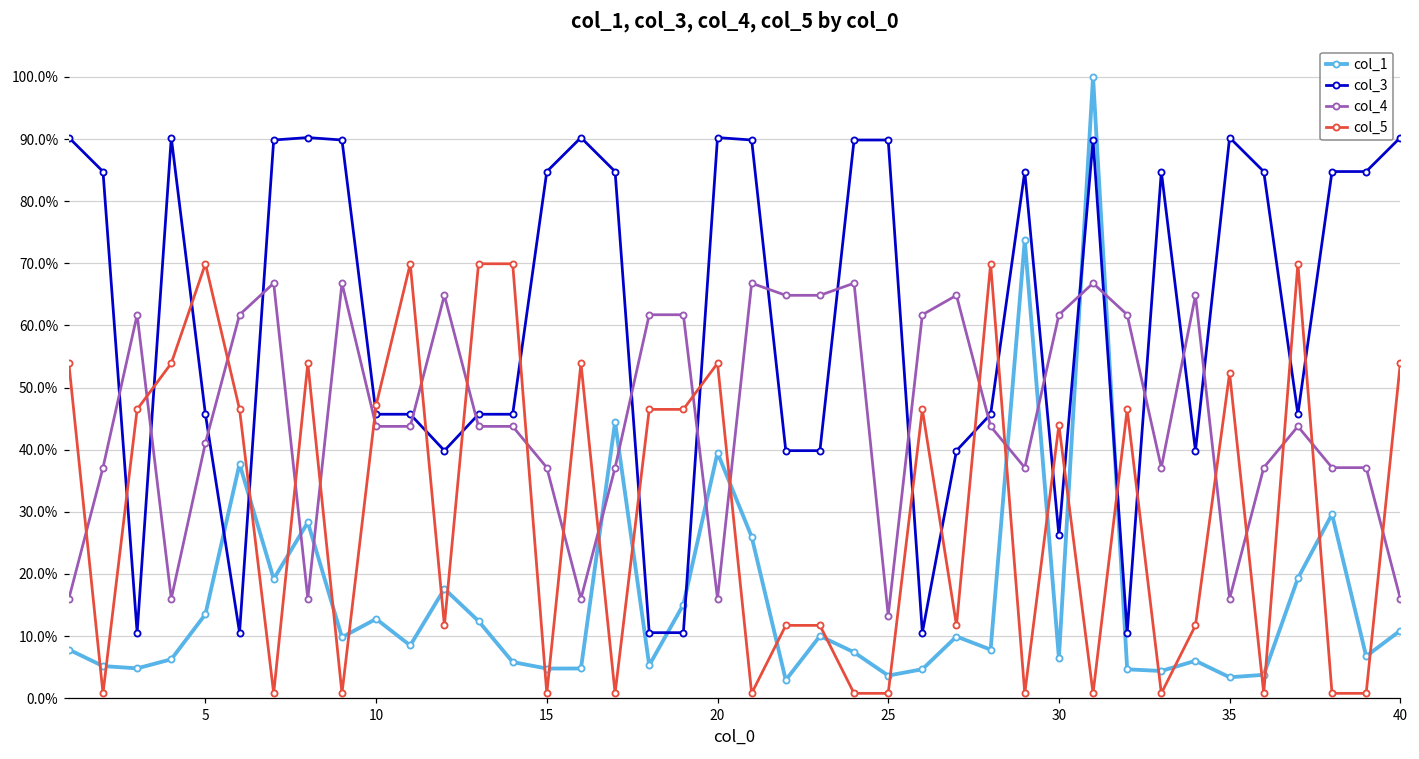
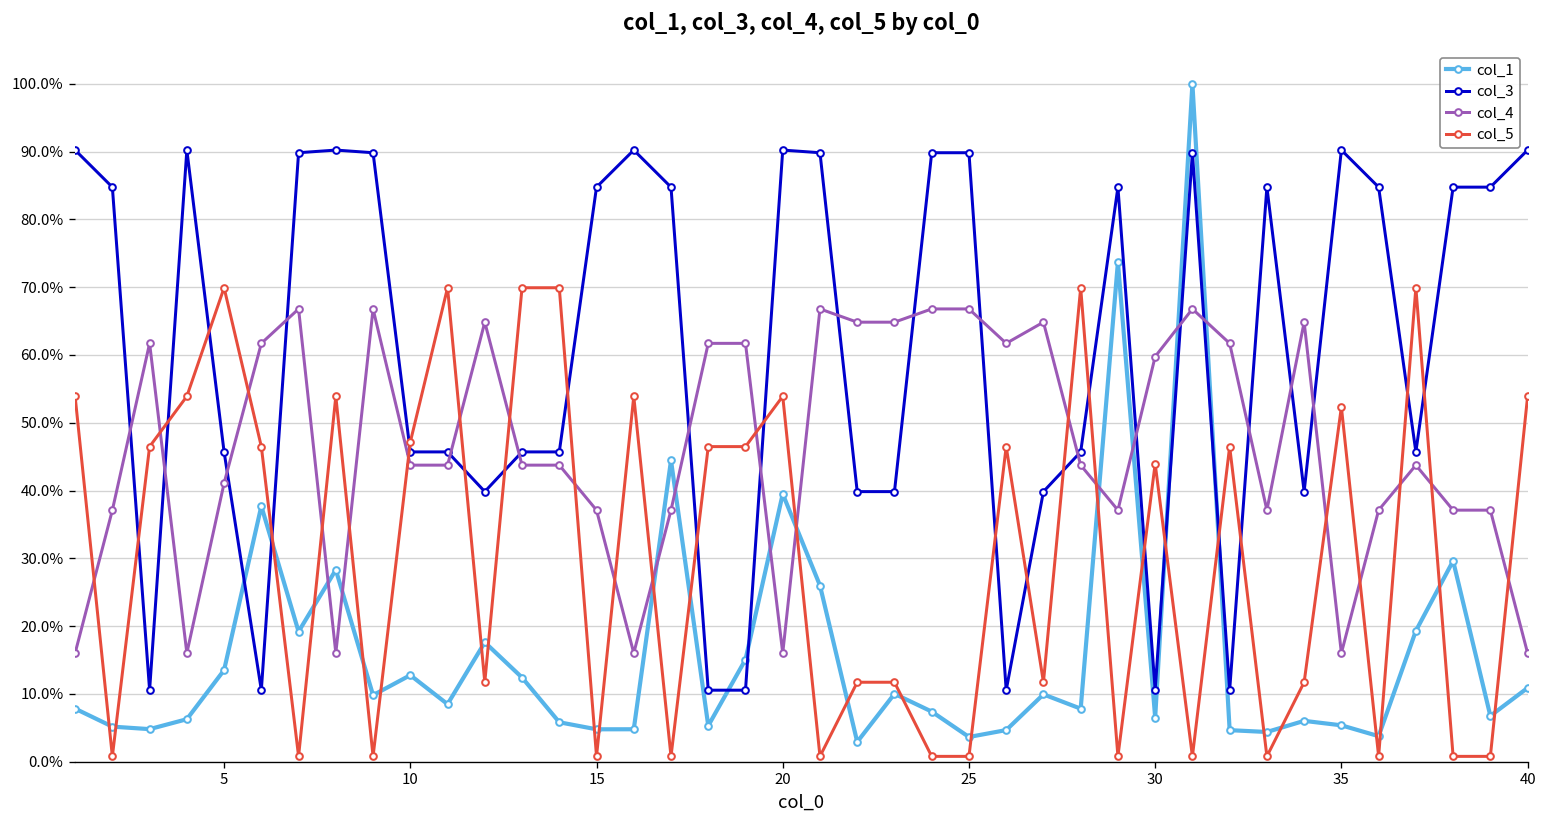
col_4, 25: 13% -> 67%
col_3, 30: 26% -> 11%
col_4, 30: 62% -> 60%
col_1, 35: 3% -> 5%
